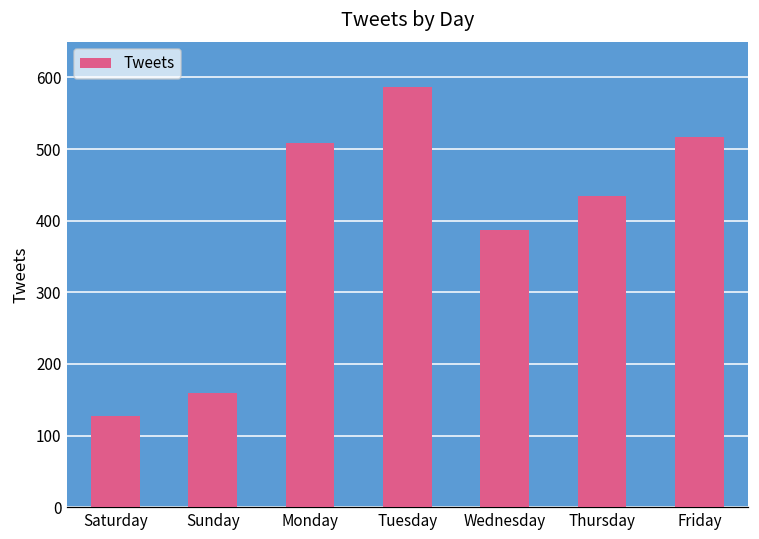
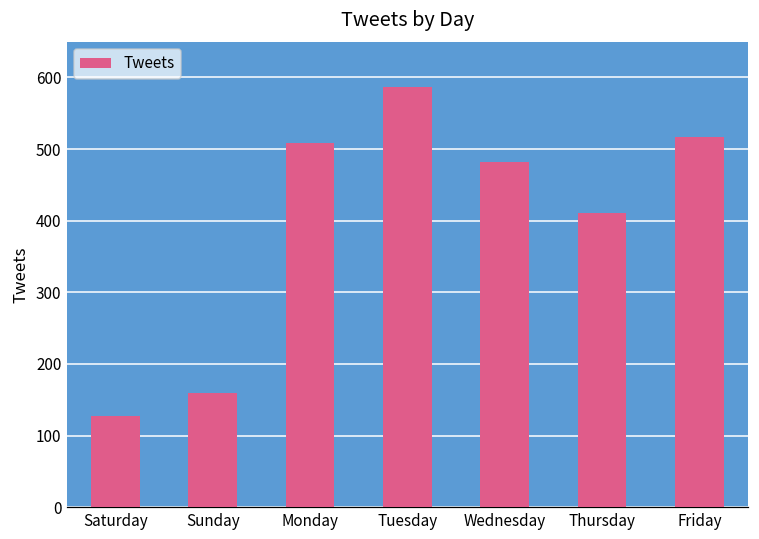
Wednesday: 390 -> 480
Thursday: 430 -> 410
